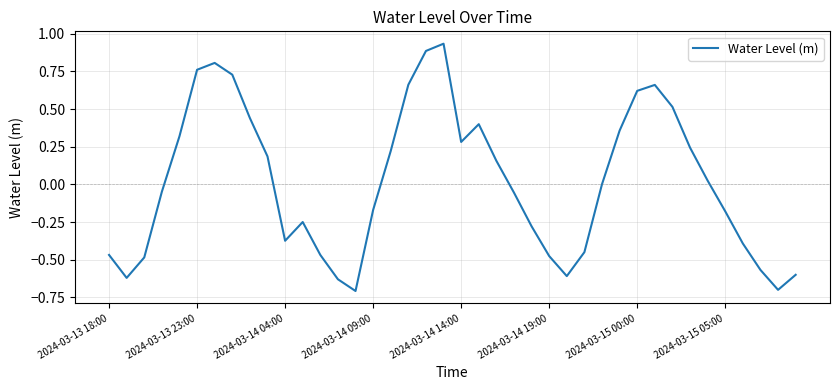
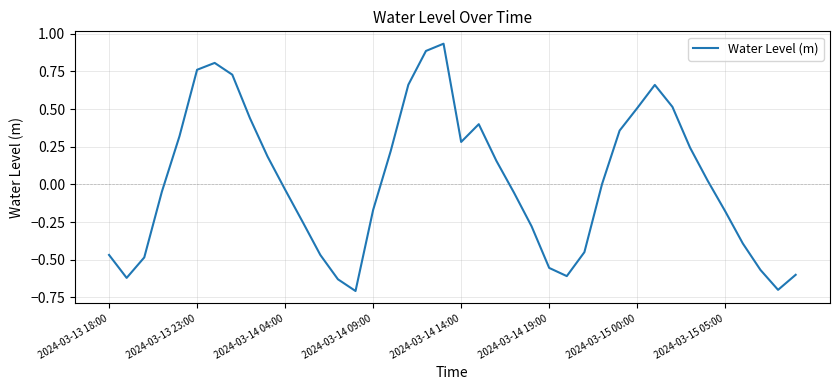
2024-03-14 04:00: -0.37 -> -0.03
2024-03-14 19:00: -0.48 -> -0.55
2024-03-15 00:00: 0.62 -> 0.51
